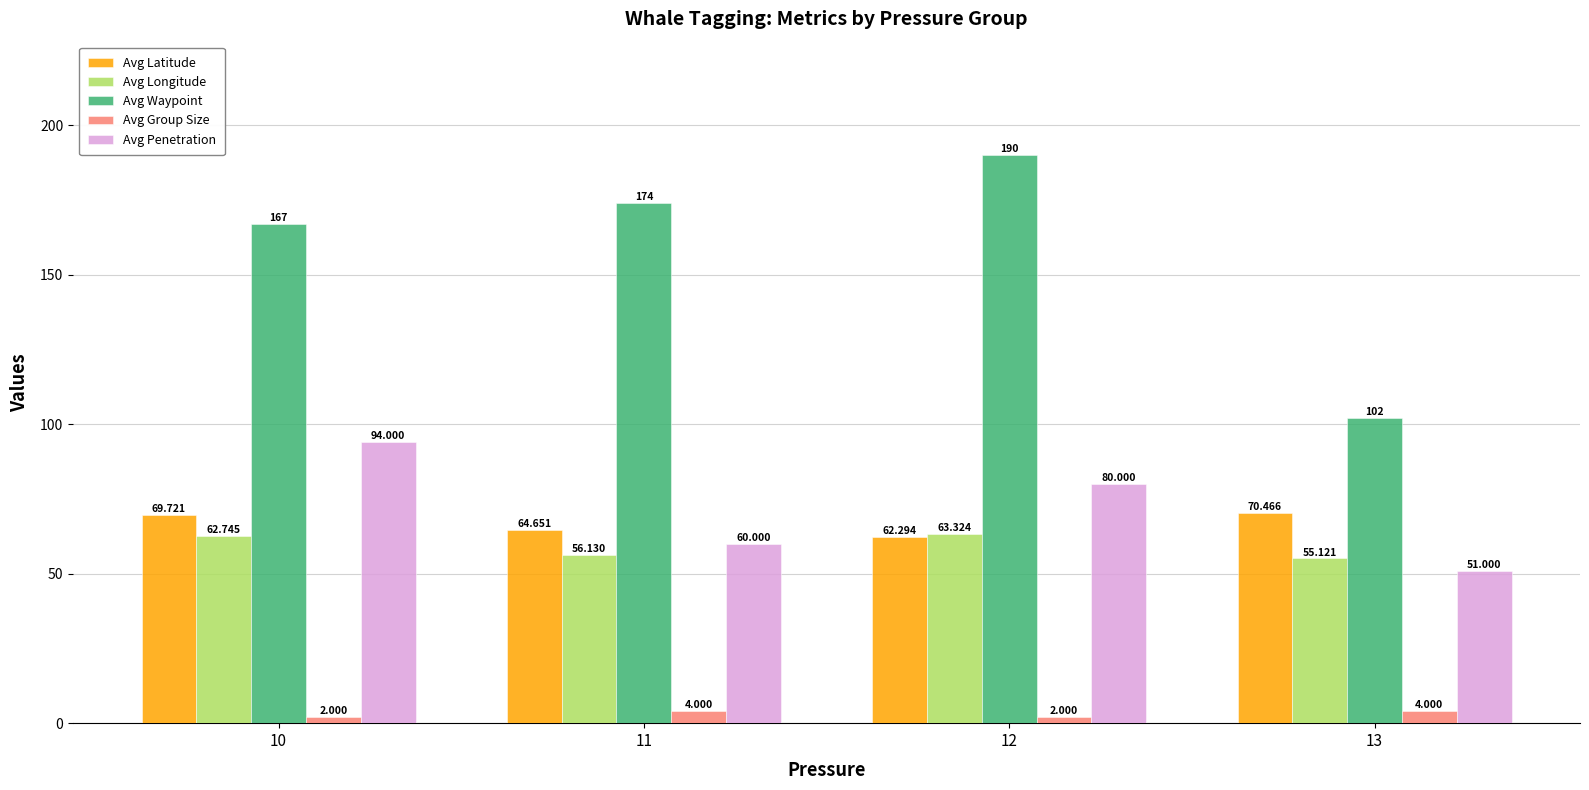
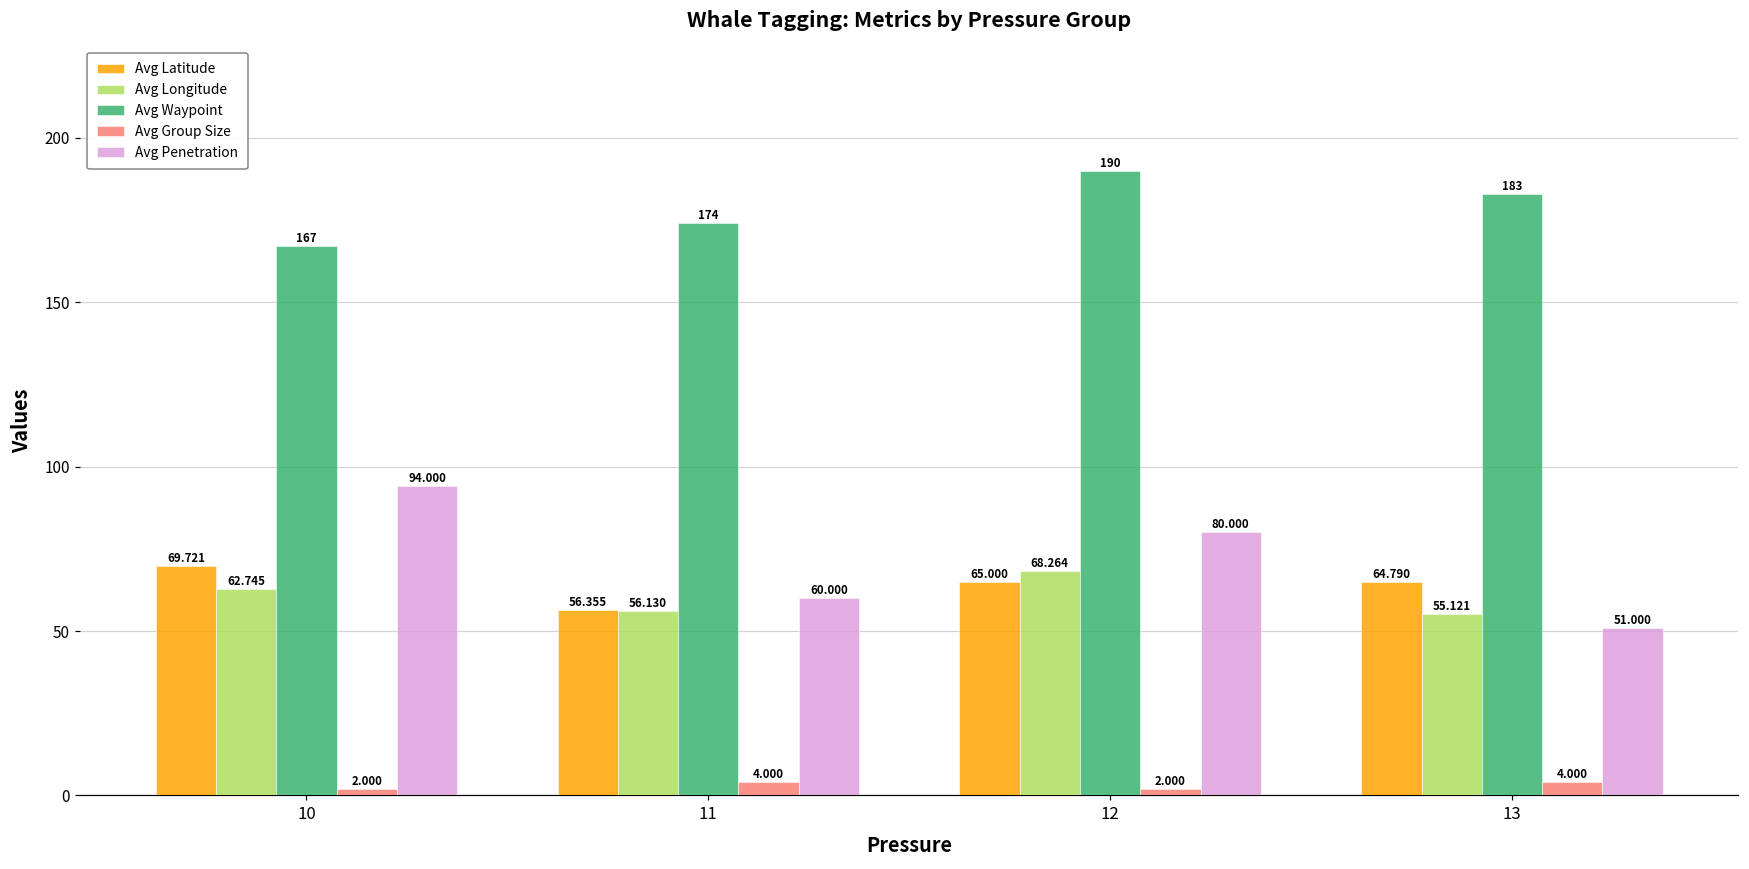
Avg Latitude, 11: 64.651 -> 56.355
Avg Latitude, 12: 62.294 -> 65.000
Avg Longitude, 12: 63.324 -> 68.264
Avg Latitude, 13: 70.466 -> 64.790
Avg Waypoint, 13: 102 -> 183
